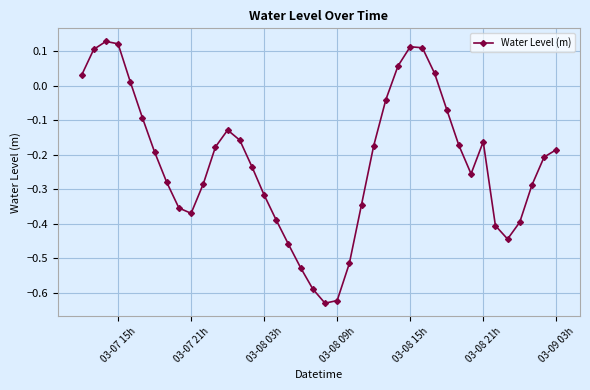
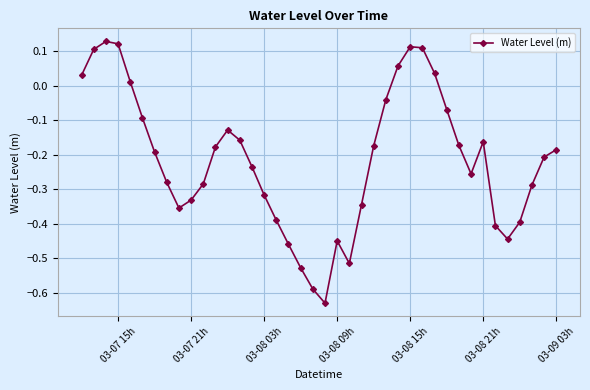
03-07 21h: -0.37 -> -0.33
03-08 09h: -0.62 -> -0.45
